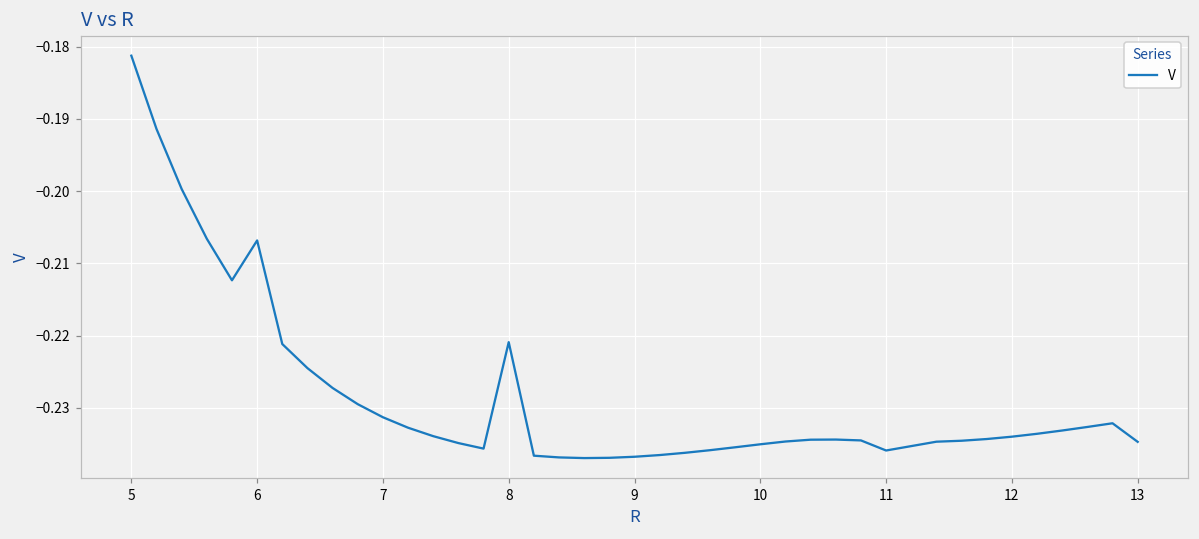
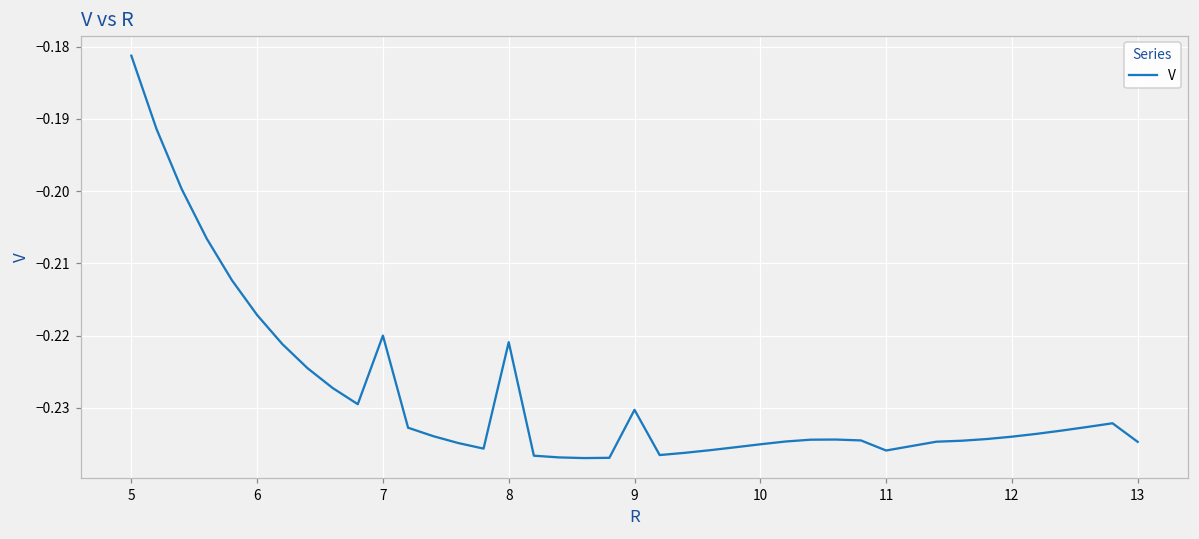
6: -0.207 -> -0.217
7: -0.231 -> -0.220
9: -0.237 -> -0.230
